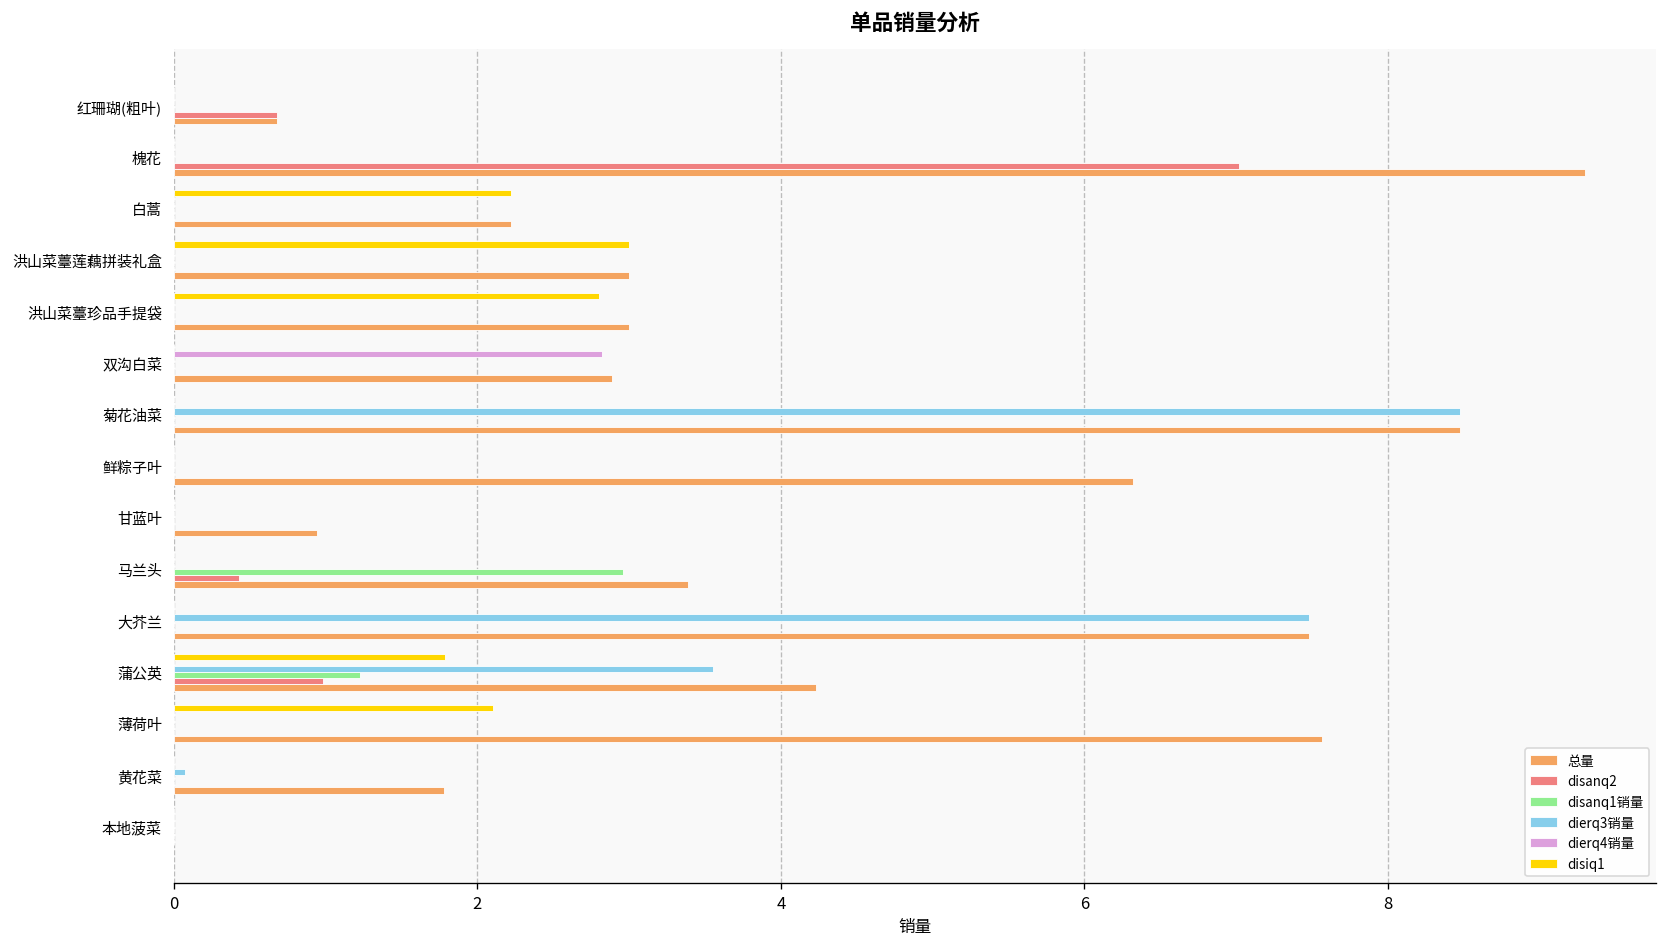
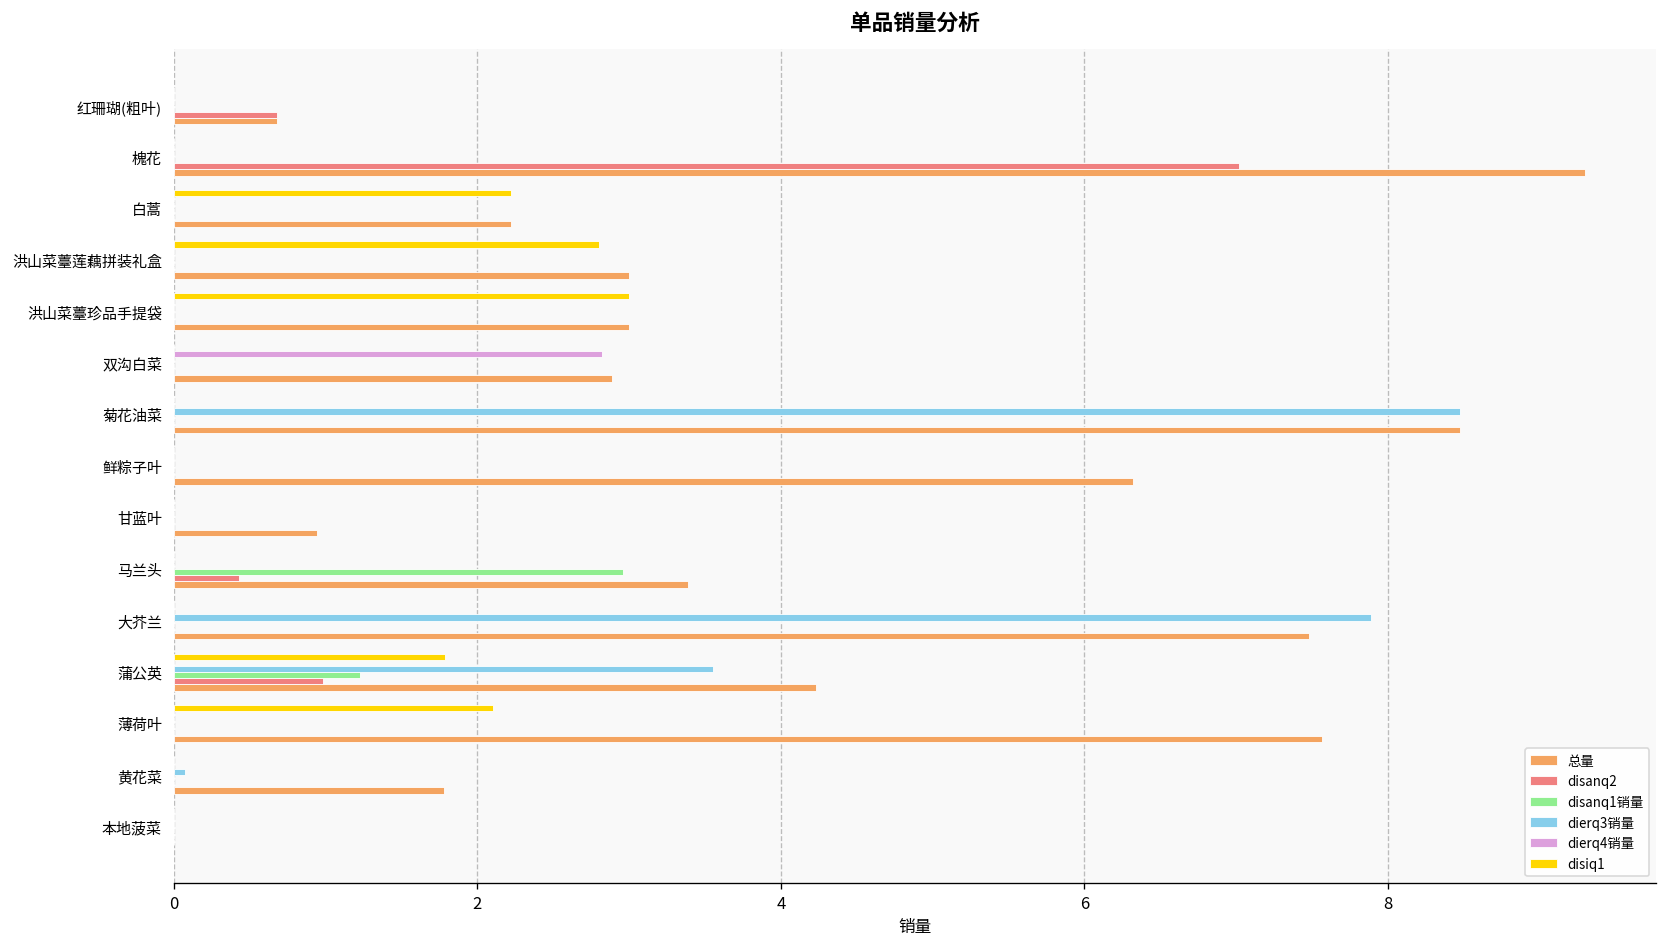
disiq1, 洪山菜薹莲藕拼装礼盒: 3.0 -> 2.8
disiq1, 洪山菜薹珍品手提袋: 2.8 -> 3.0
dierq3销量, 大芥兰: 7.48 -> 7.89
